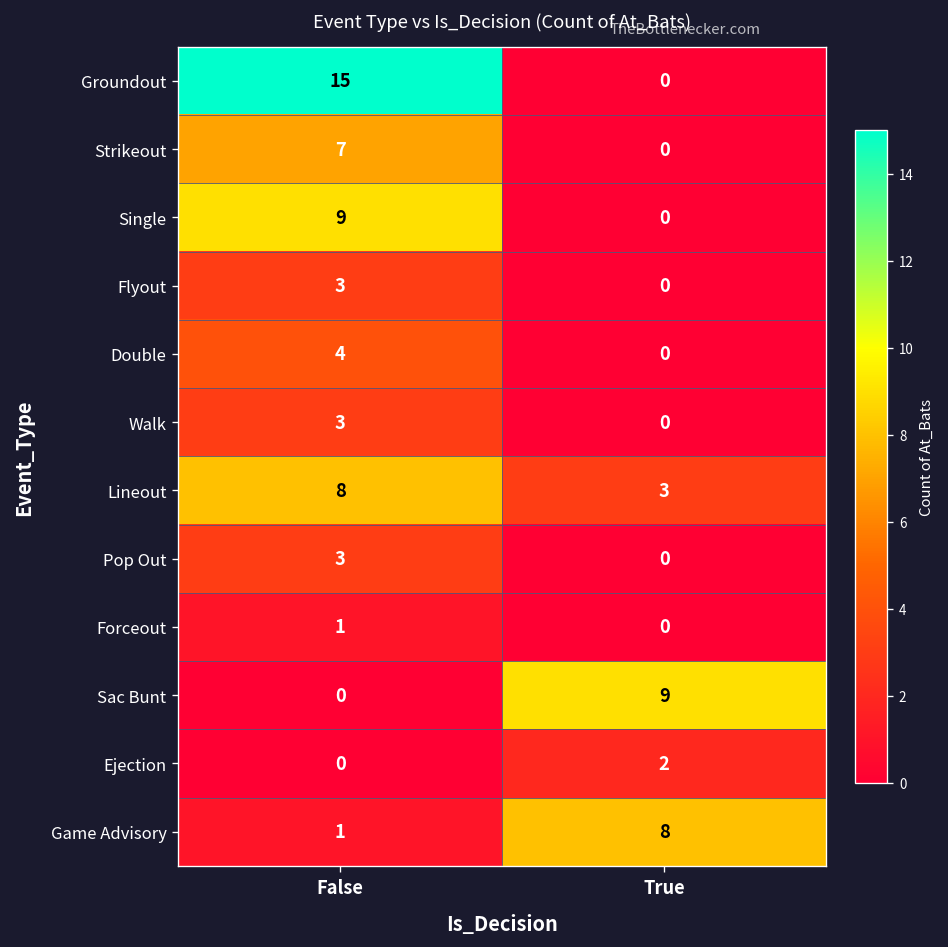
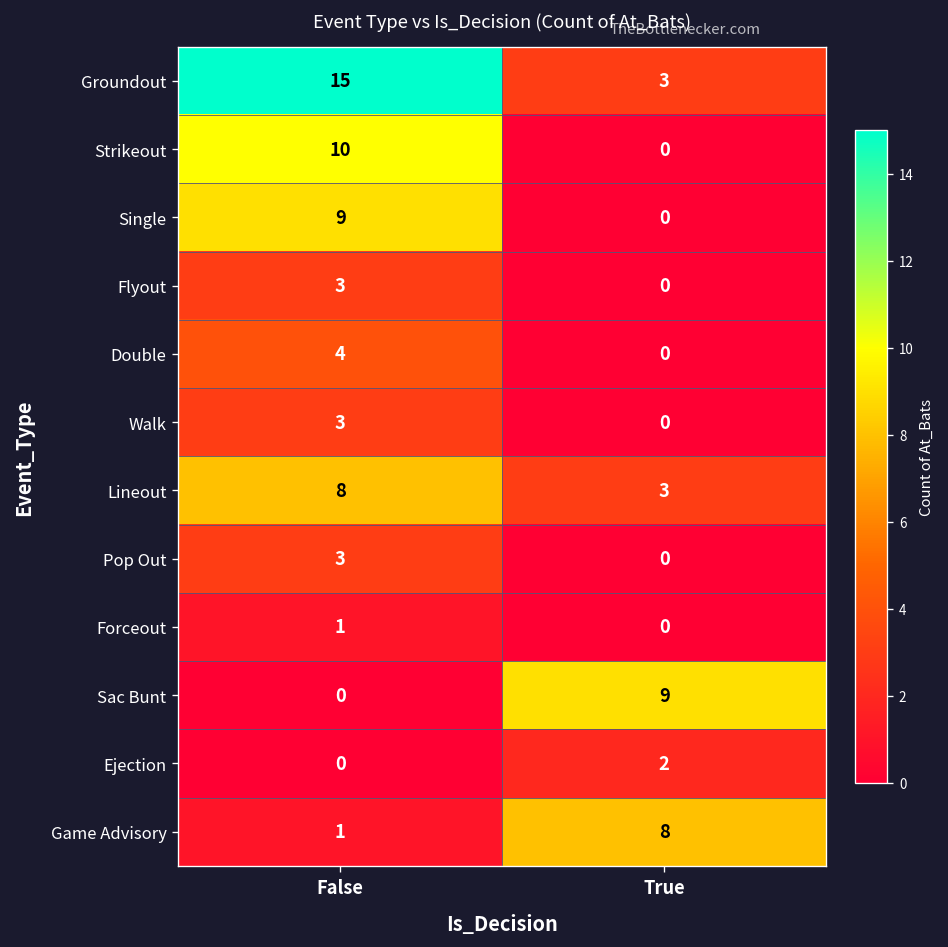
Groundout, True: 0 -> 3
Strikeout, False: 7 -> 10
